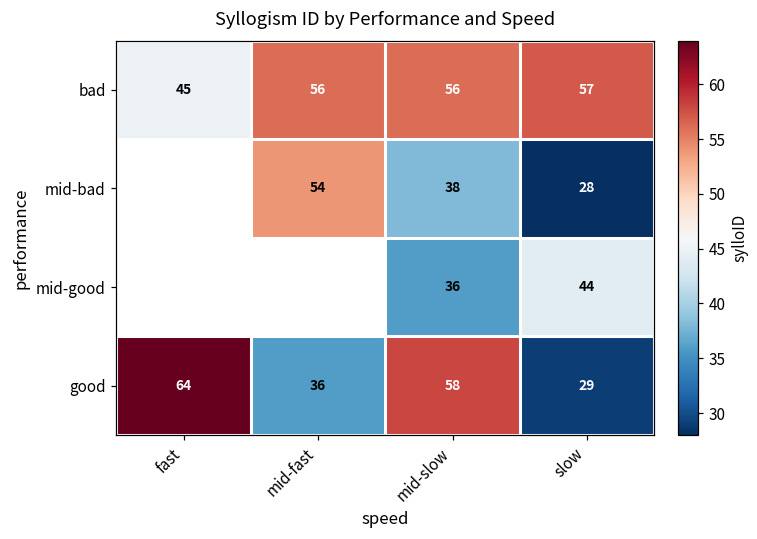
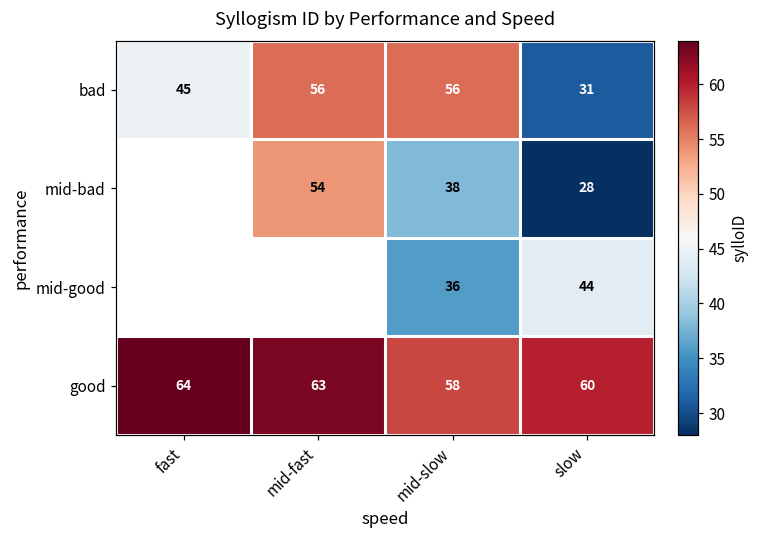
bad, slow: 57 -> 31
good, mid-fast: 36 -> 63
good, slow: 29 -> 60
